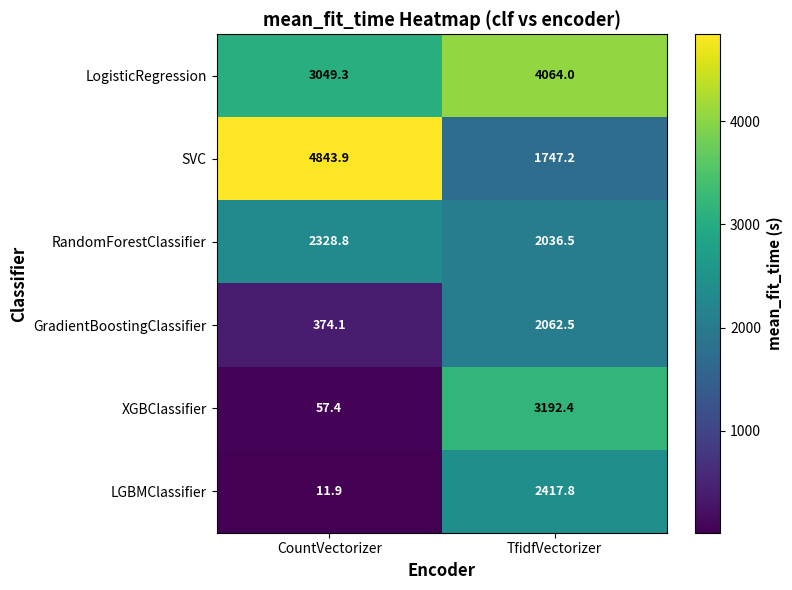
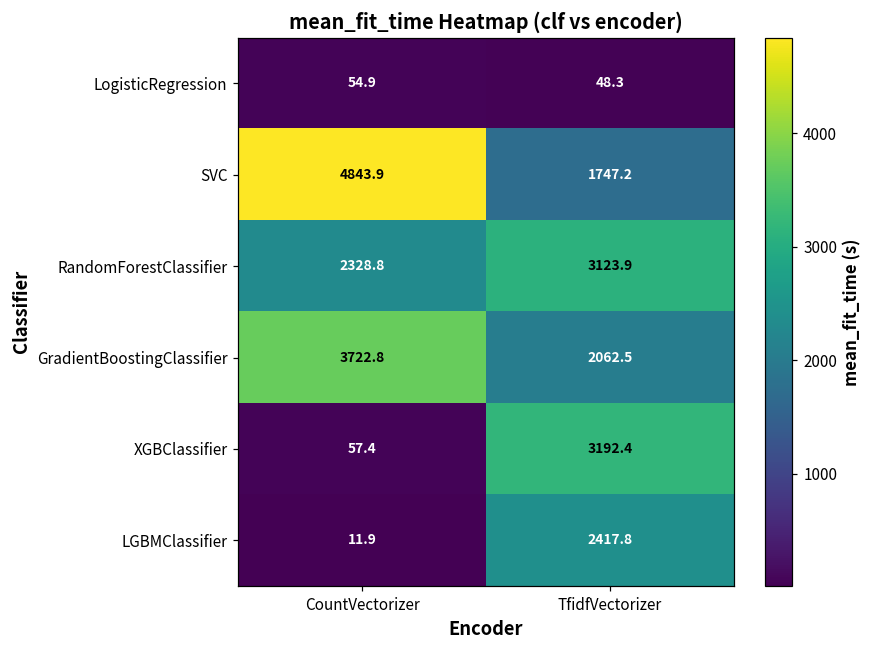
LogisticRegression, CountVectorizer: 3049.3 -> 54.9
LogisticRegression, TfidfVectorizer: 4064.0 -> 48.3
RandomForestClassifier, TfidfVectorizer: 2036.5 -> 3123.9
GradientBoostingClassifier, CountVectorizer: 374.1 -> 3722.8
